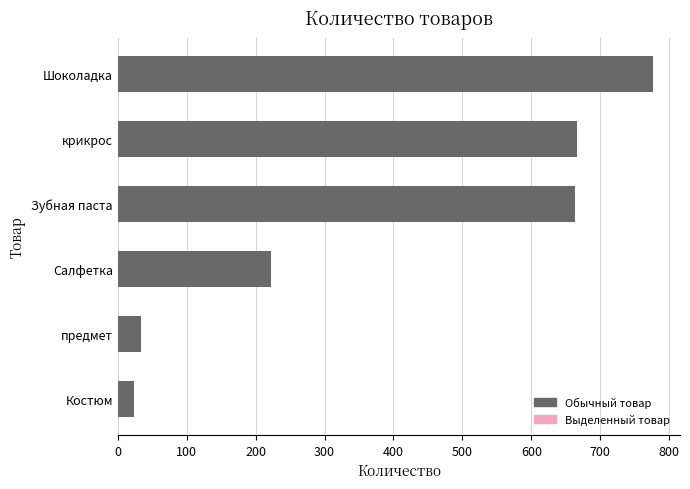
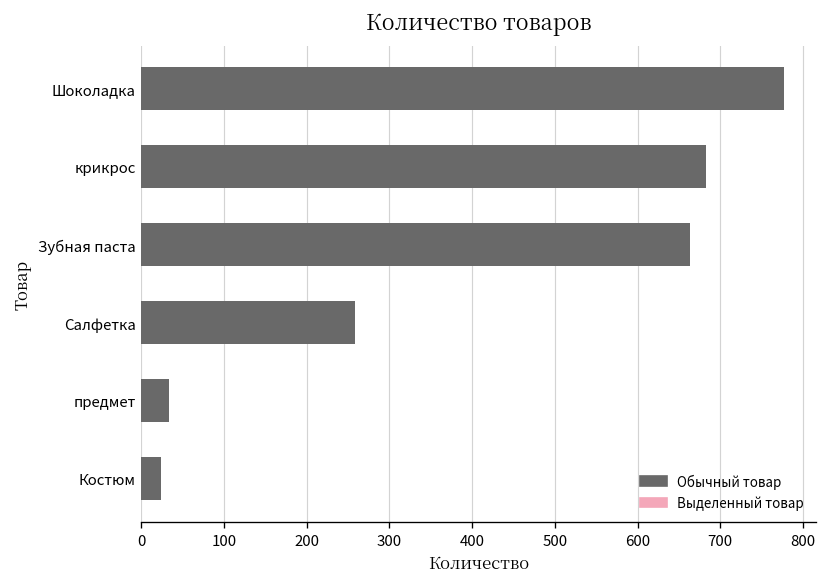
крикрос: 670 -> 680
Салфетка: 220 -> 260
